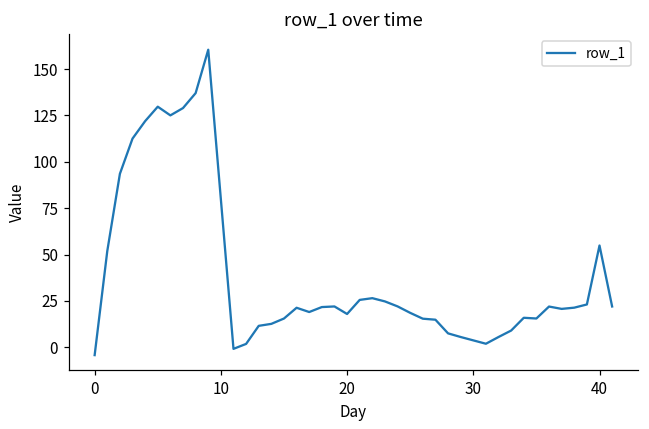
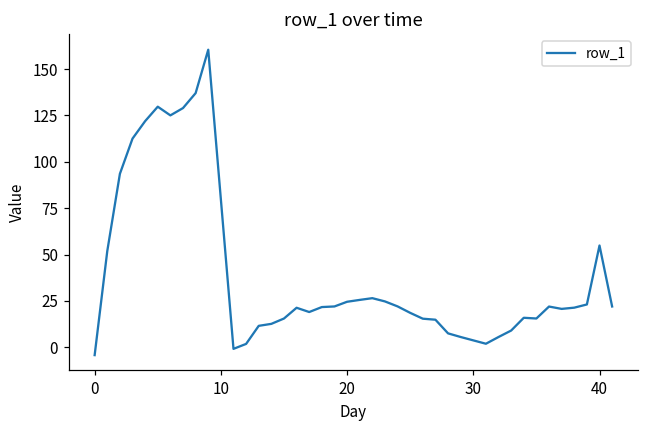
20: 18 -> 25
